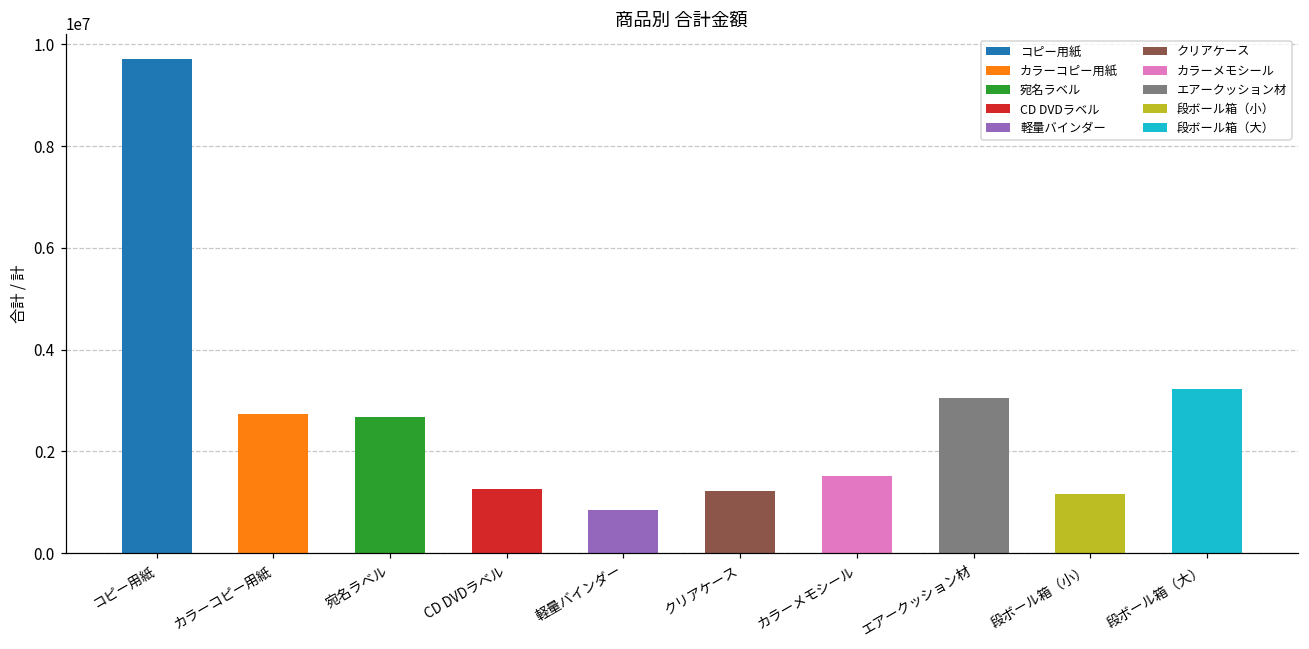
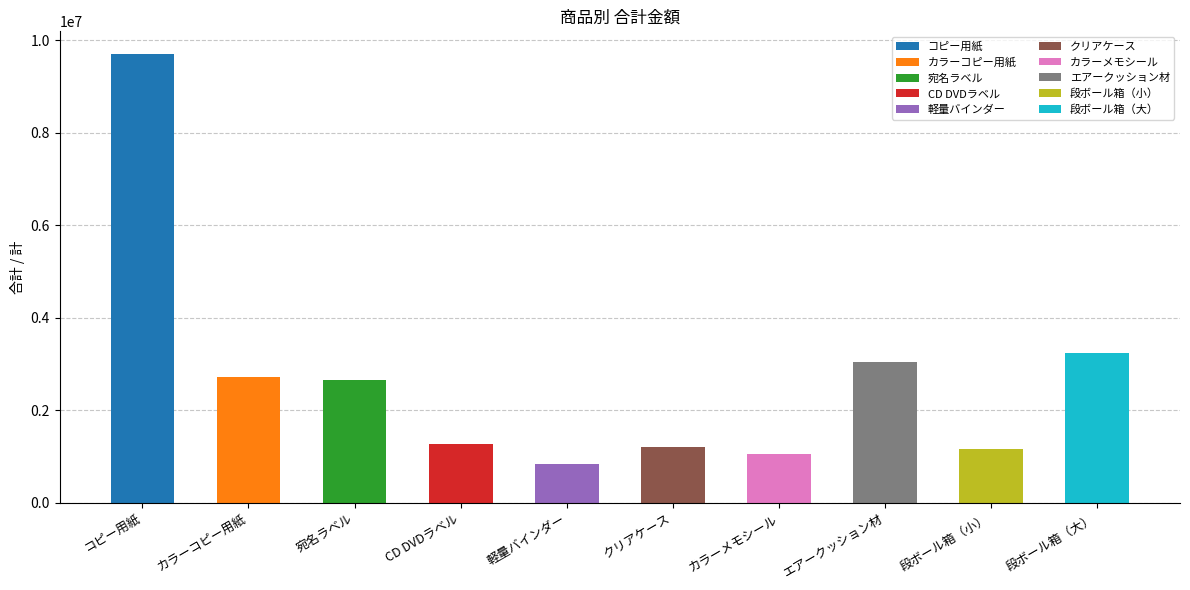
カラーメモシール: 1500000 -> 1100000
